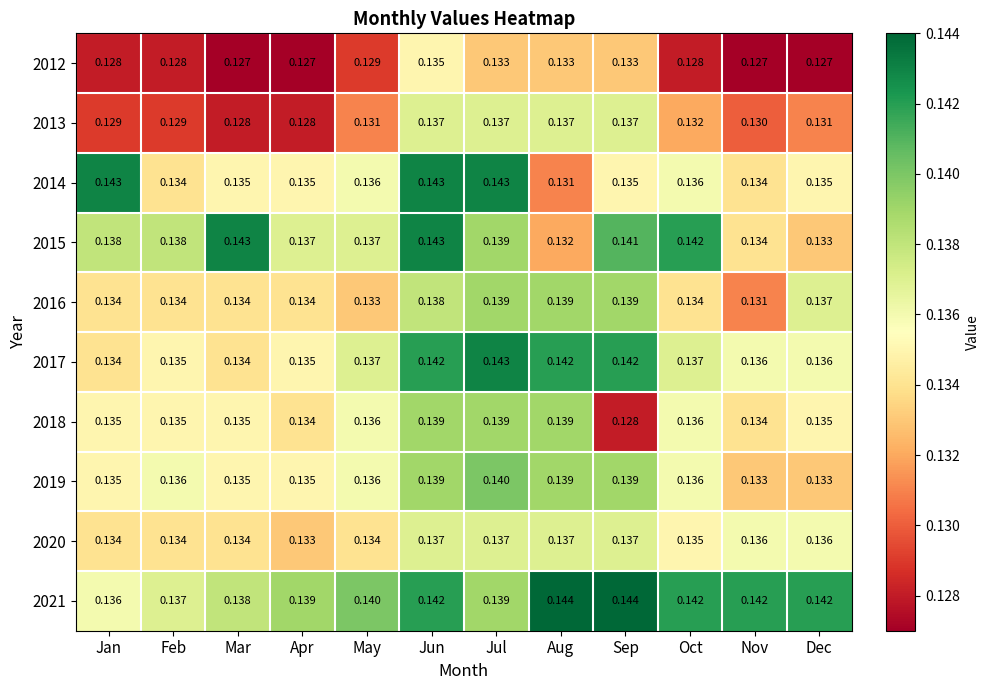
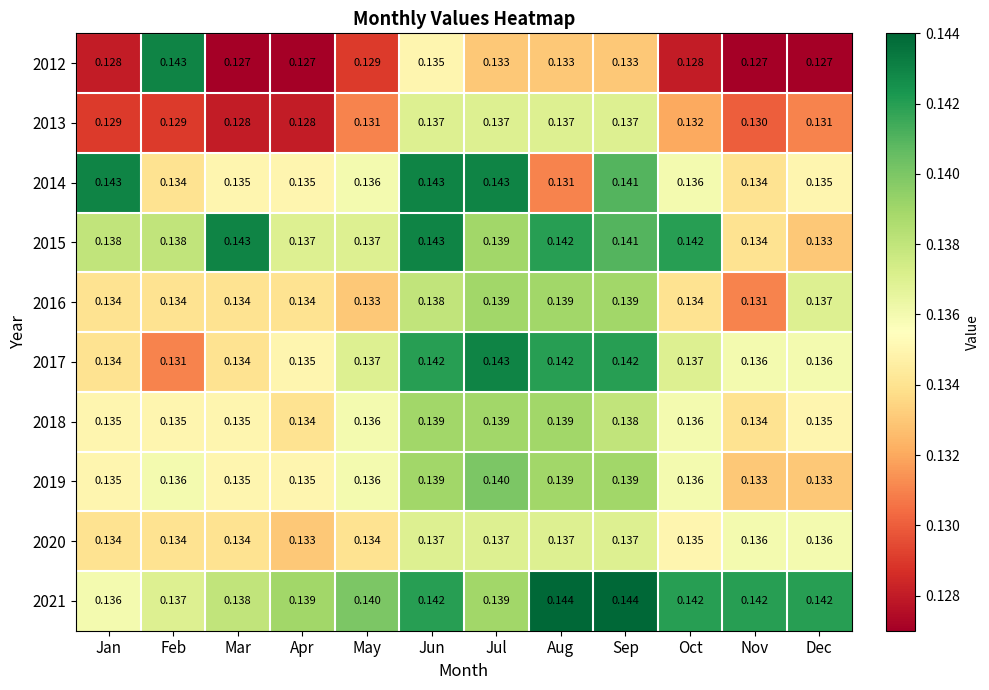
2012, Feb: 0.128 -> 0.143
2014, Sep: 0.135 -> 0.141
2015, Aug: 0.132 -> 0.142
2017, Feb: 0.135 -> 0.131
2018, Sep: 0.128 -> 0.138
